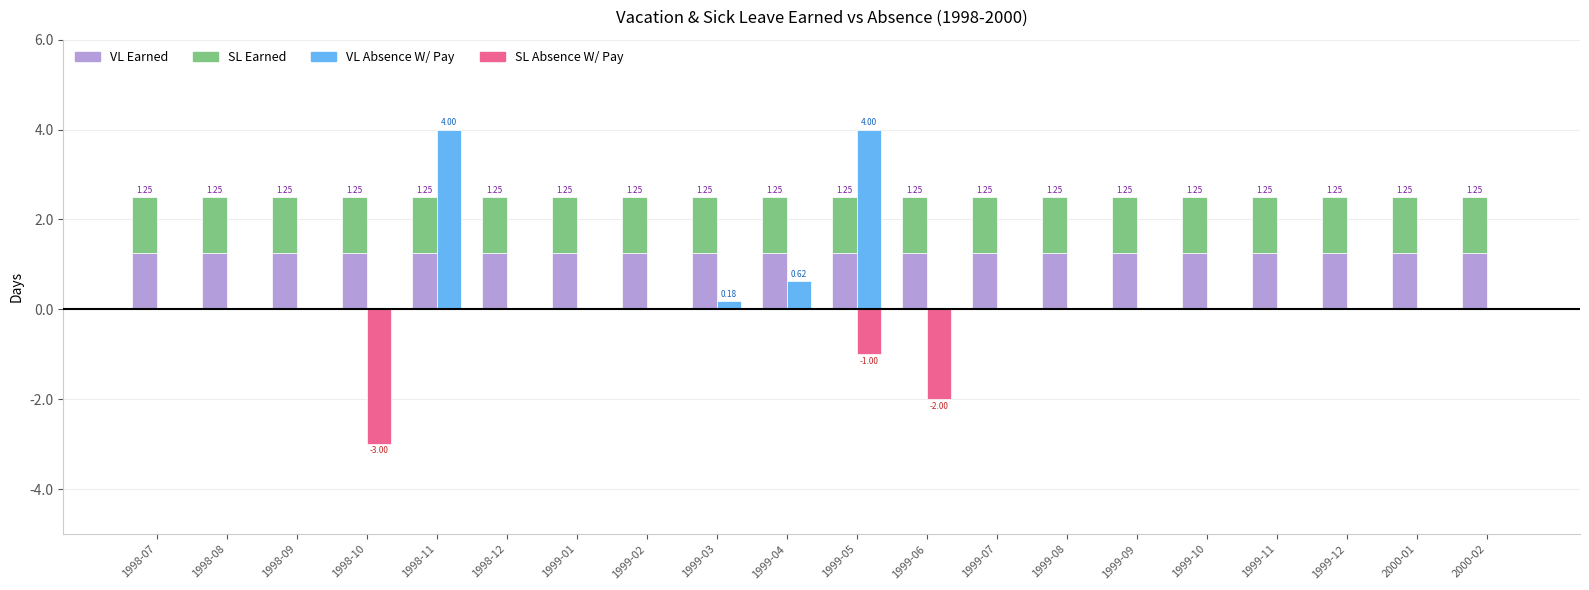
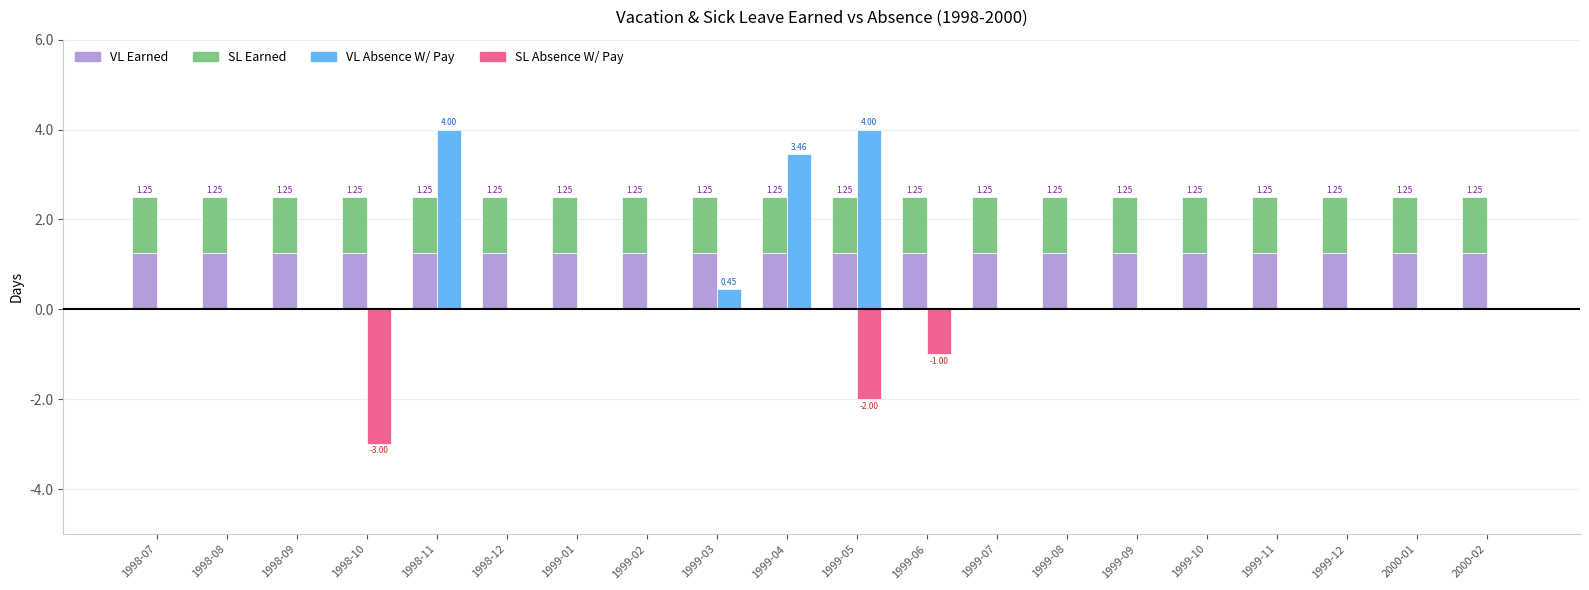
VL Absence W/ Pay, 1999-03: 0.18 -> 0.45
VL Absence W/ Pay, 1999-04: 0.62 -> 3.46
SL Absence W/ Pay, 1999-05: -1.00 -> -2.00
SL Absence W/ Pay, 1999-06: -2.00 -> -1.00
